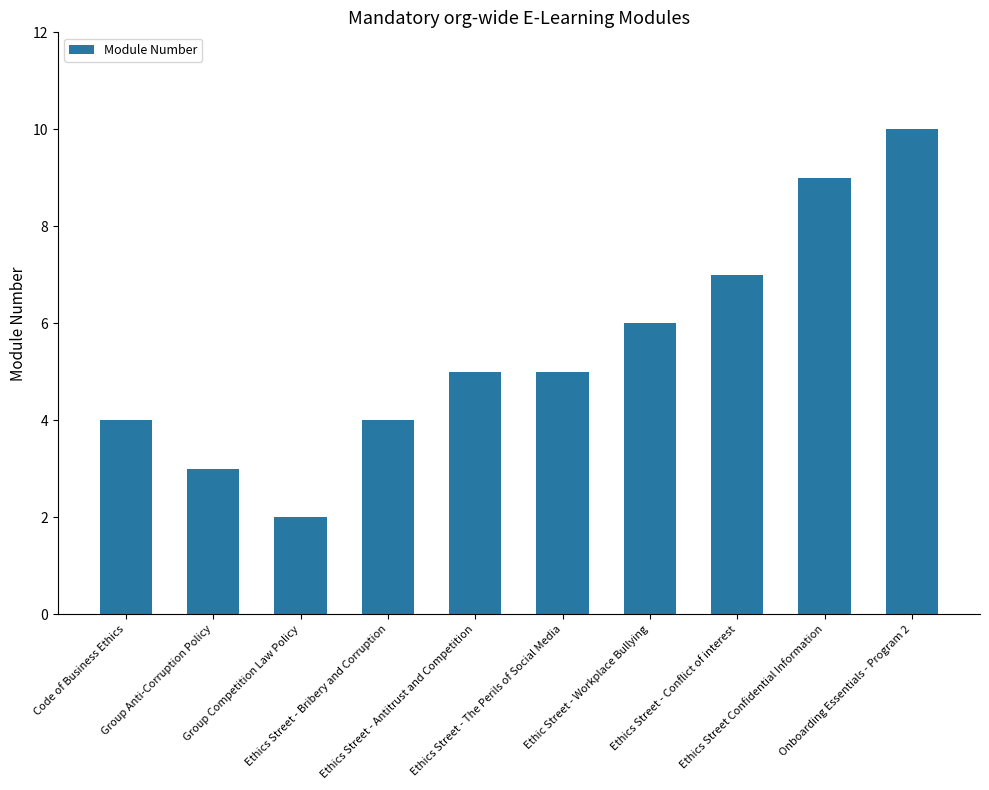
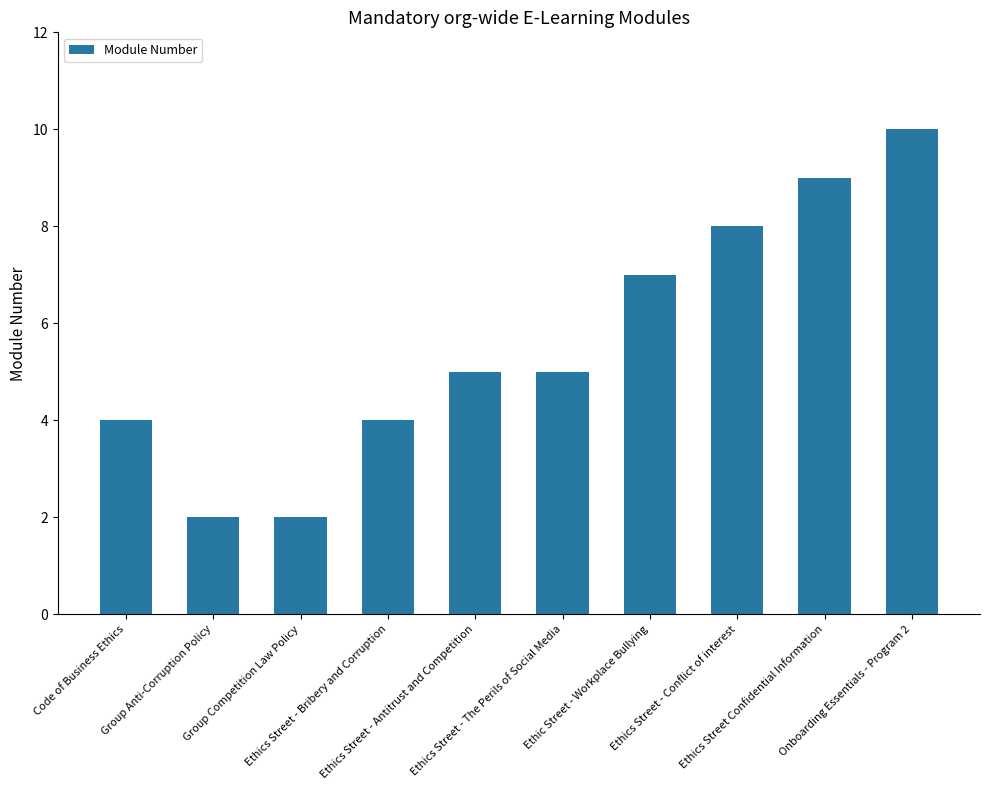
Group Anti-Corruption Policy: 3 -> 2
Ethic Street - Workplace Bullying: 6 -> 7
Ethics Street - Conflict of interest: 7 -> 8
